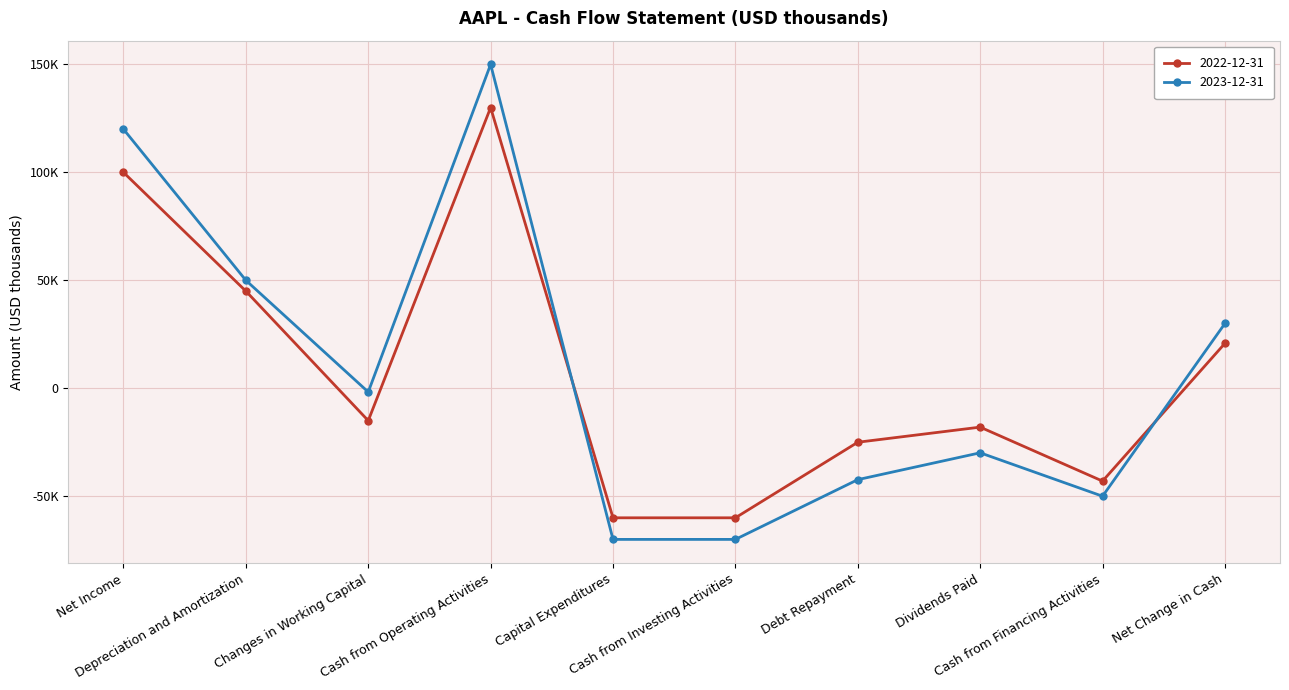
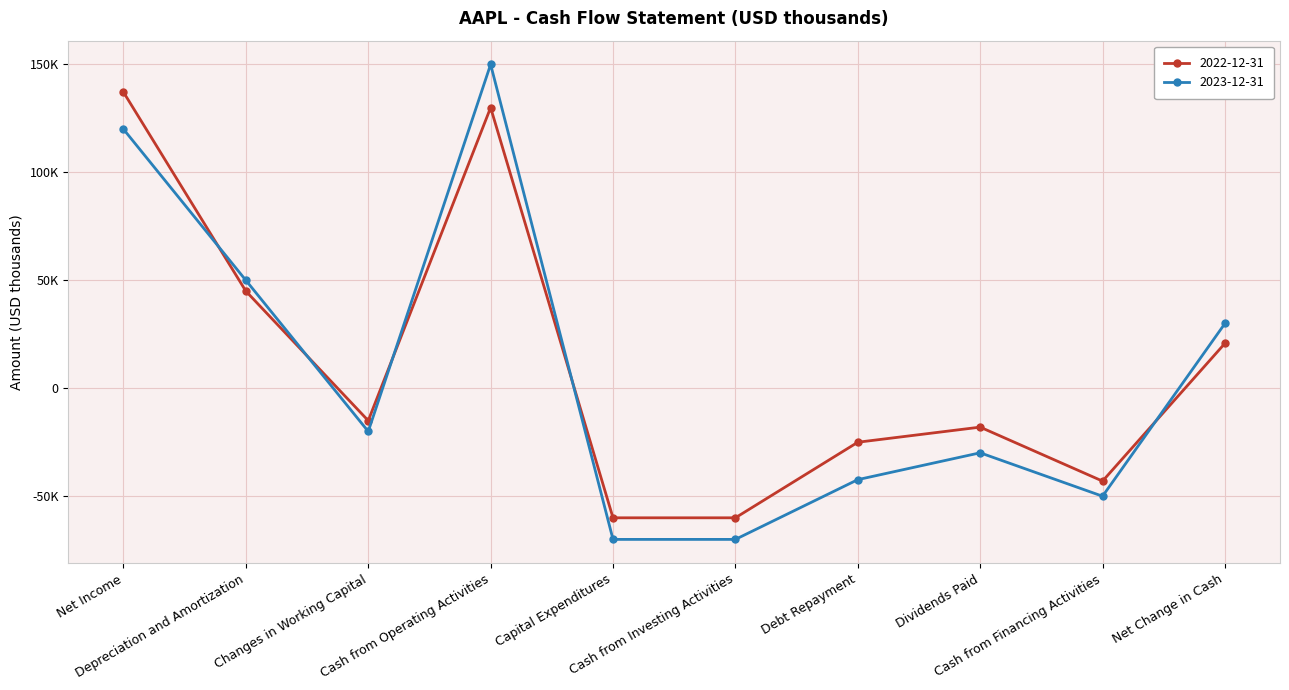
2022-12-31, Net Income: 100000 -> 137000
2023-12-31, Changes in Working Capital: -2000 -> -20000
